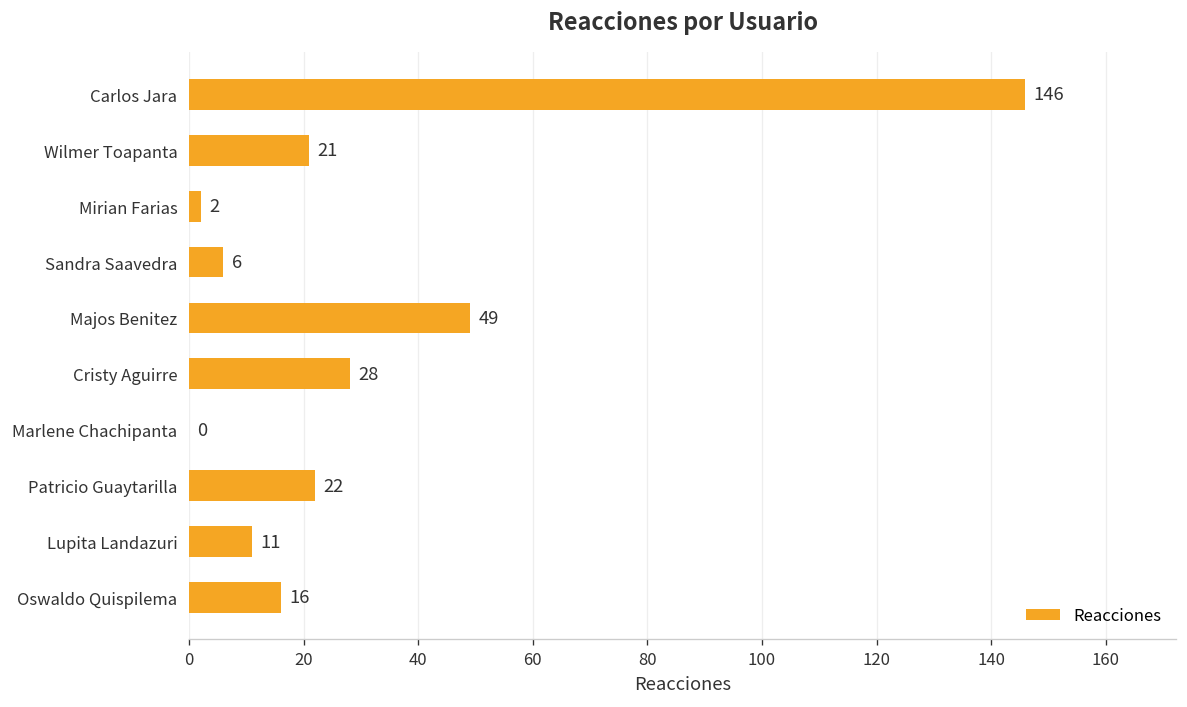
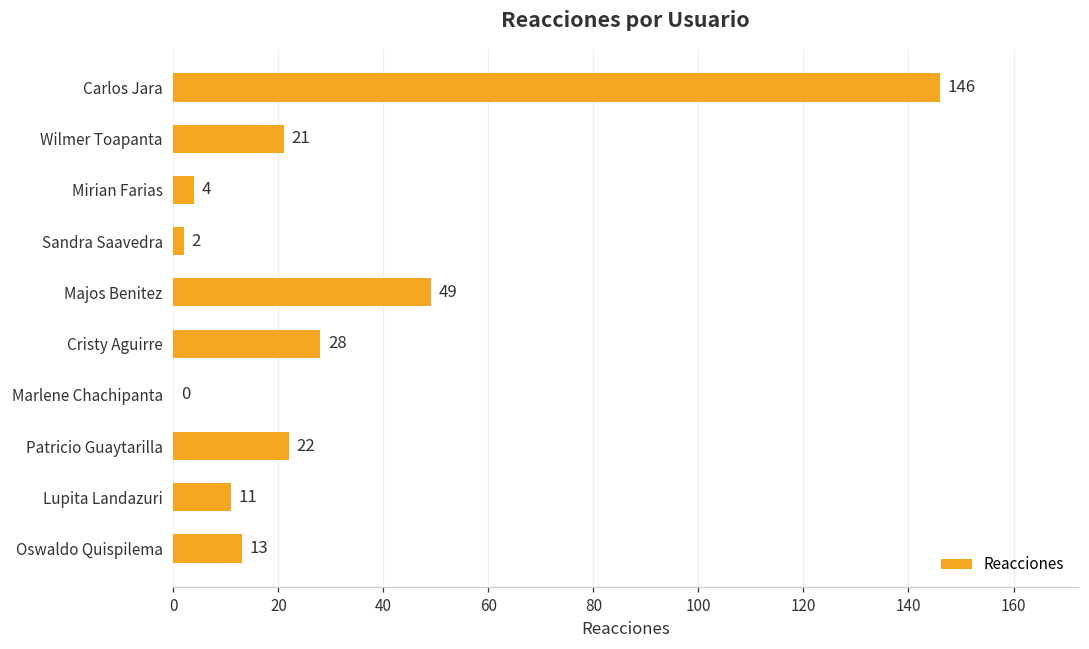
Mirian Farias: 2 -> 4
Sandra Saavedra: 6 -> 2
Oswaldo Quispilema: 16 -> 13
